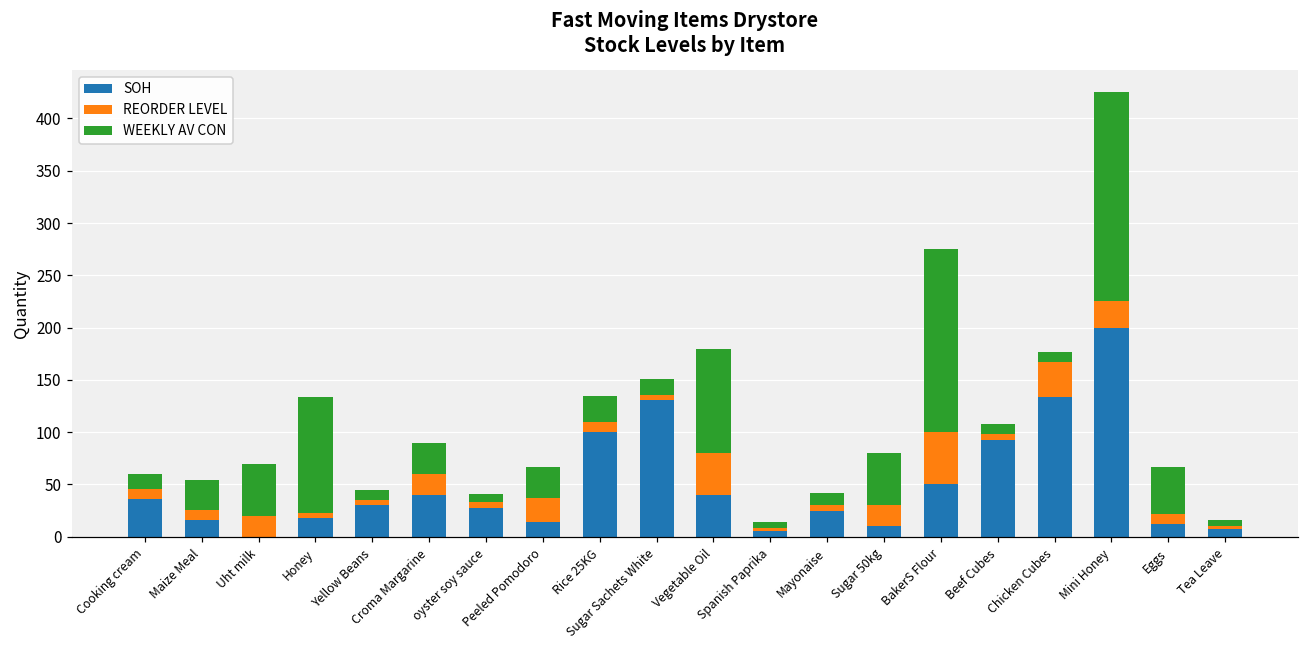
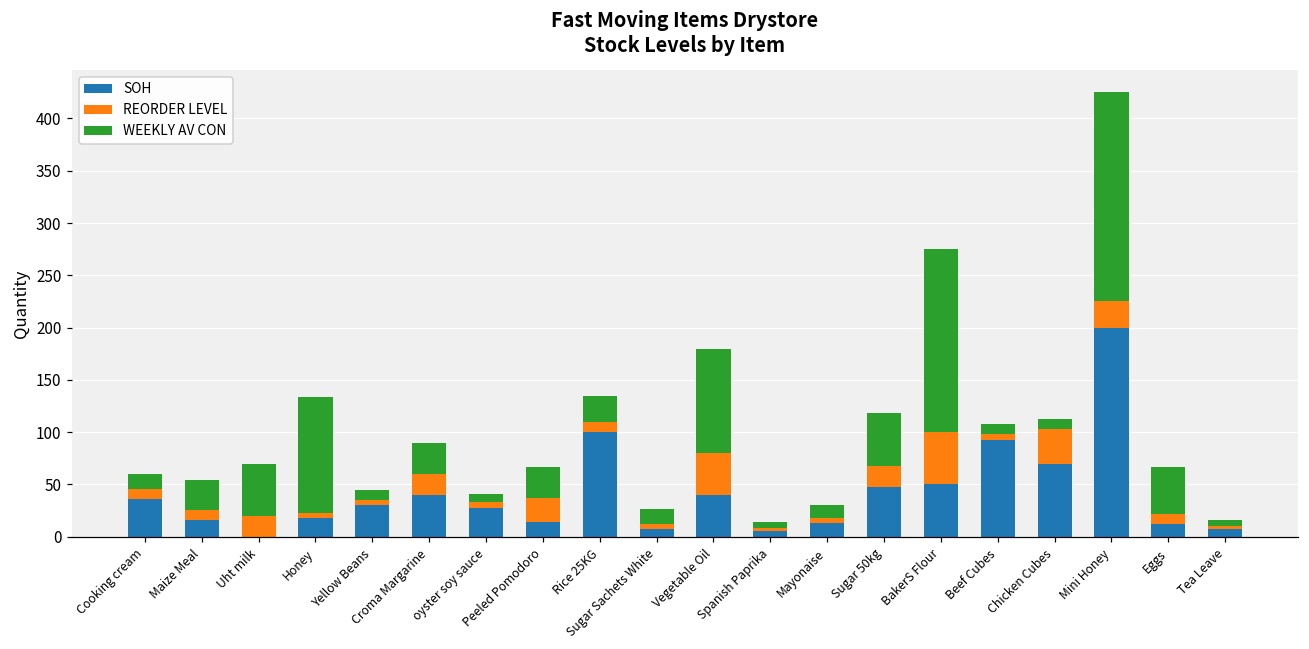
SOH, Sugar Sachets White: 130 -> 10
SOH, Mayonaise: 30 -> 10
SOH, Sugar 50kg: 10 -> 50
SOH, Chicken Cubes: 130 -> 70
